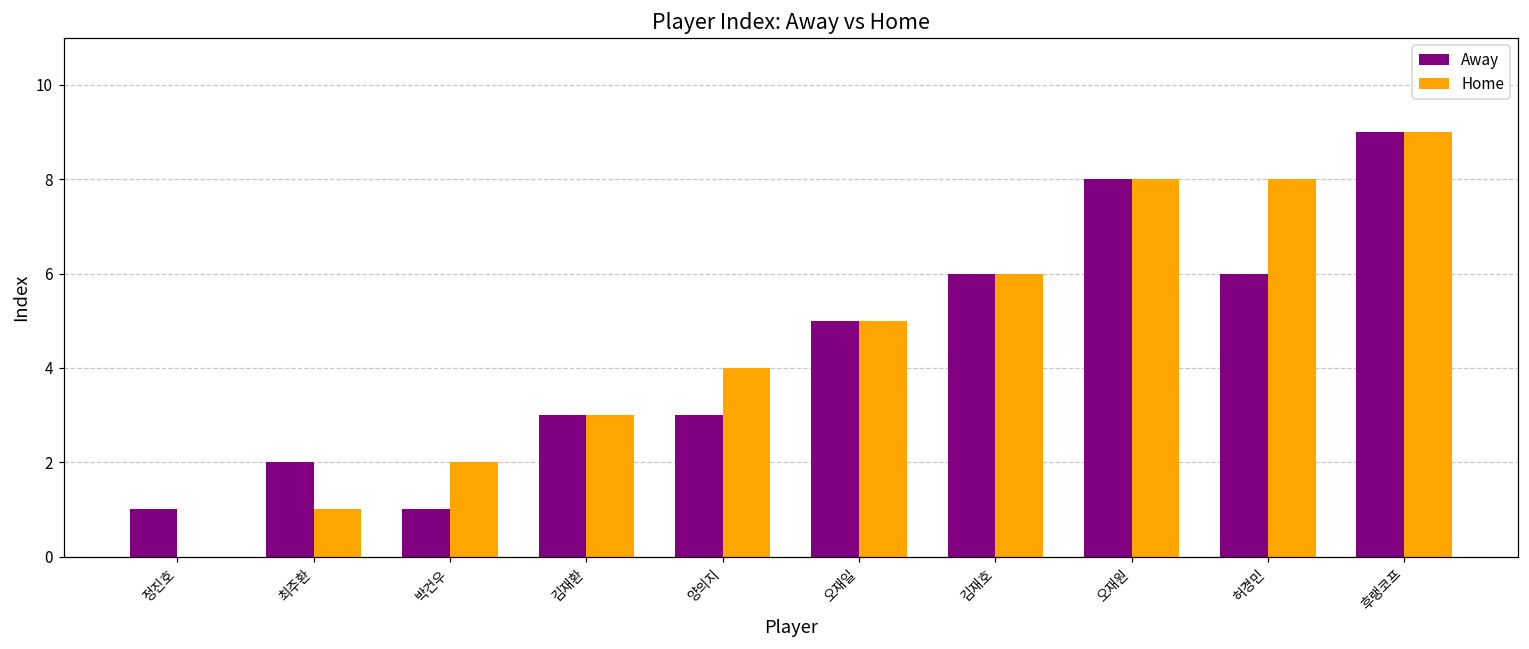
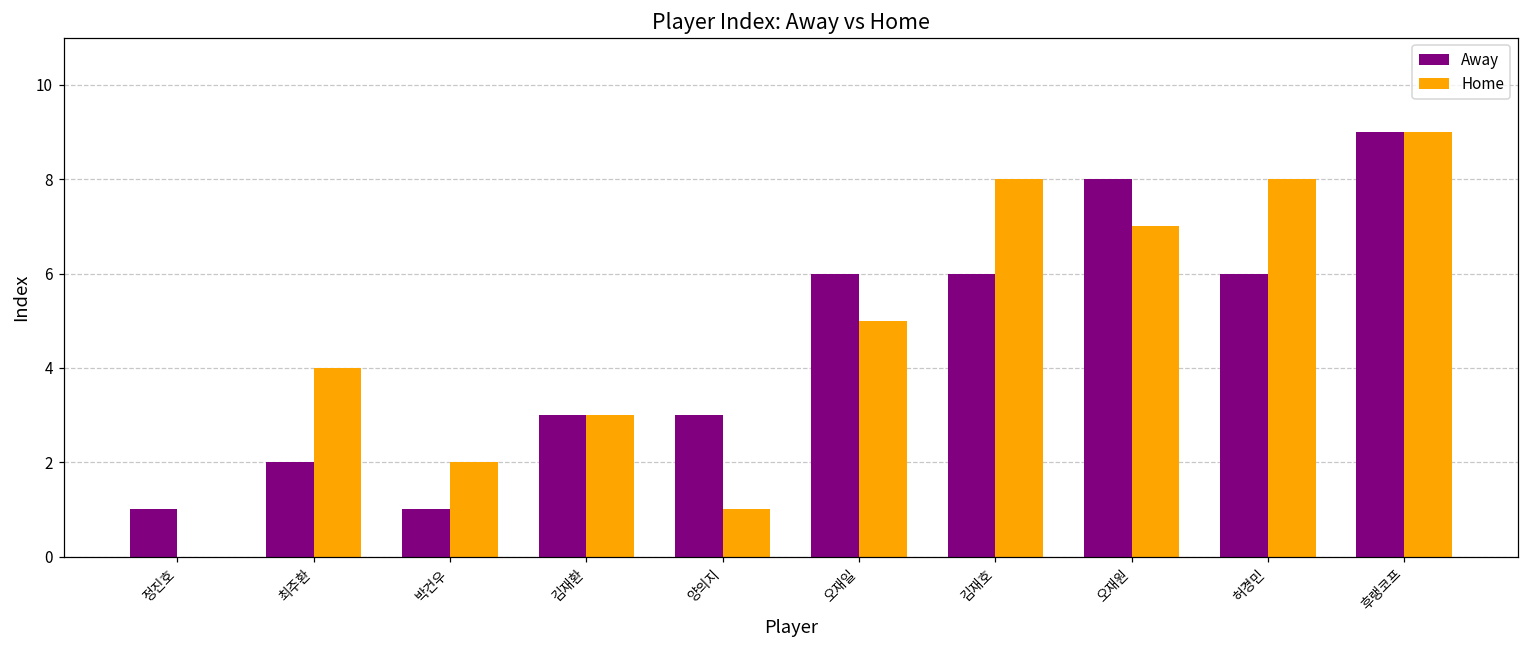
Home, 최주환: 1 -> 4
Home, 양의지: 4 -> 1
Away, 오재일: 5 -> 6
Home, 김재호: 6 -> 8
Home, 오재원: 8 -> 7
